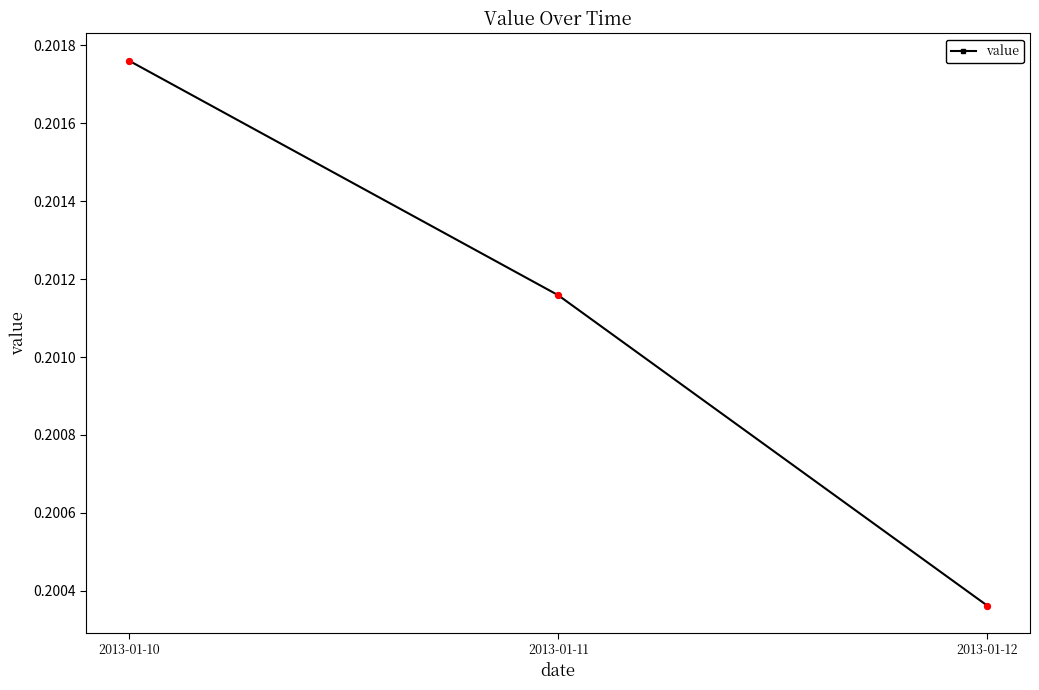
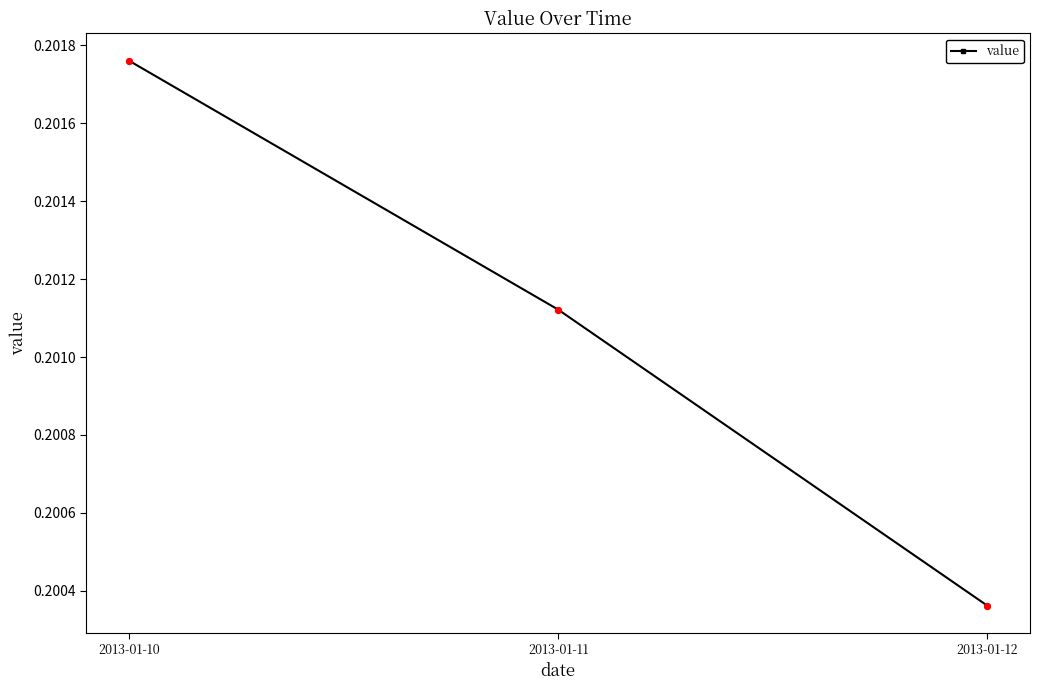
2013-01-11: 0.20116 -> 0.20112
